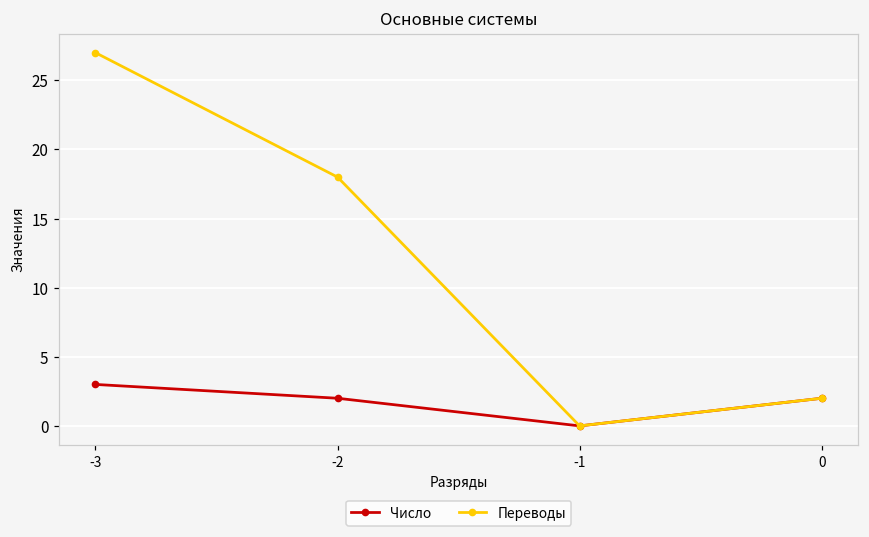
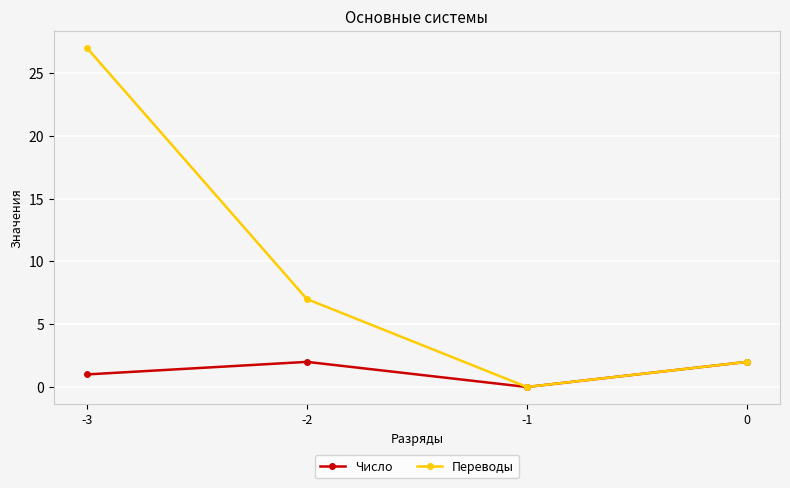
Число, -3: 3 -> 1
Переводы, -2: 18 -> 7
